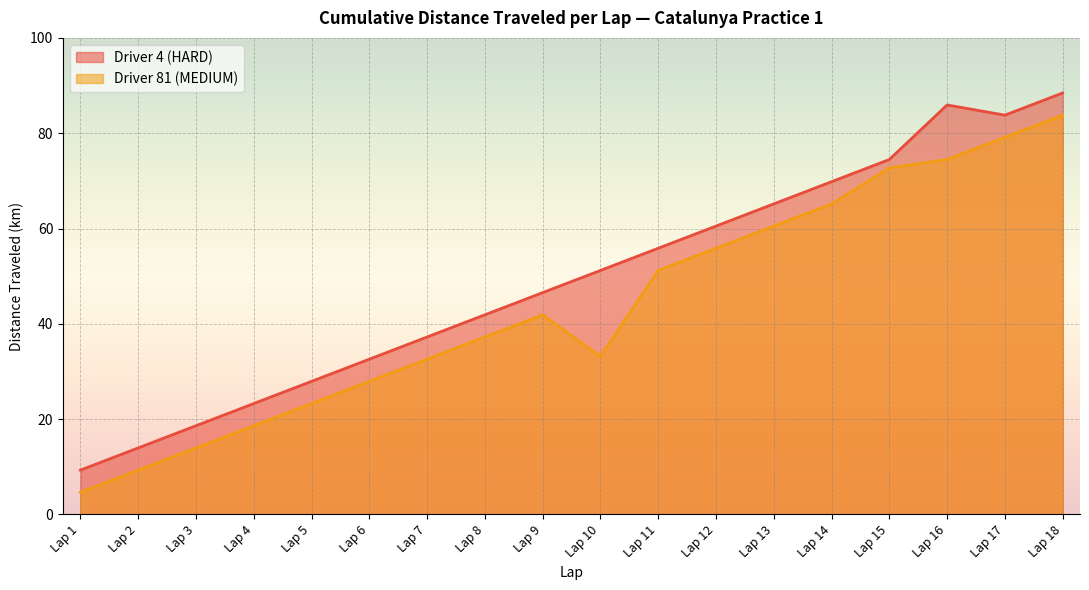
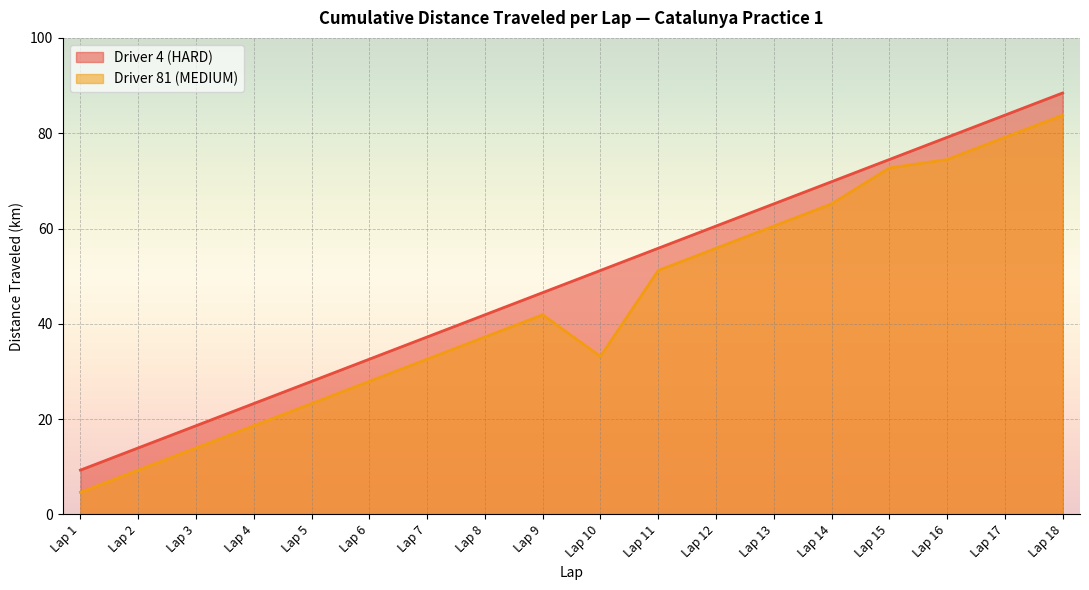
Driver 4 (HARD), Lap 16: 86 -> 79
